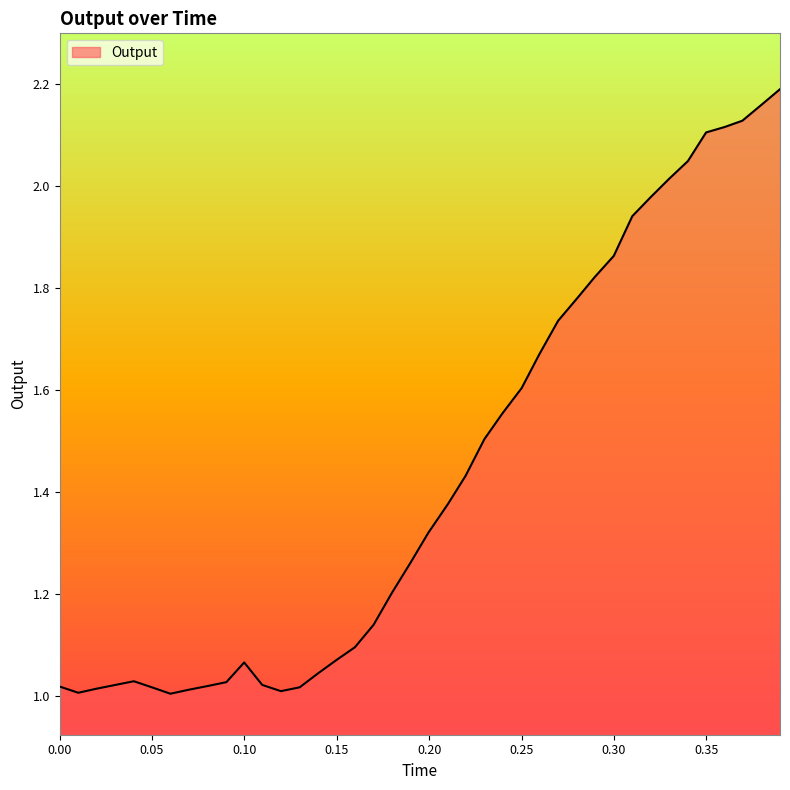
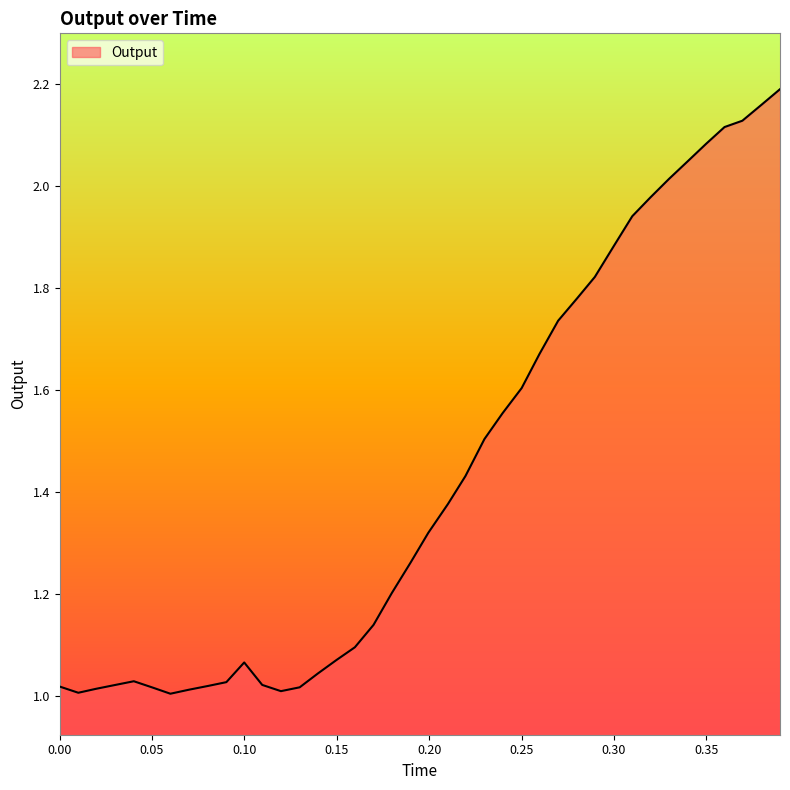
0.30: 1.86 -> 1.88
0.35: 2.10 -> 2.08
